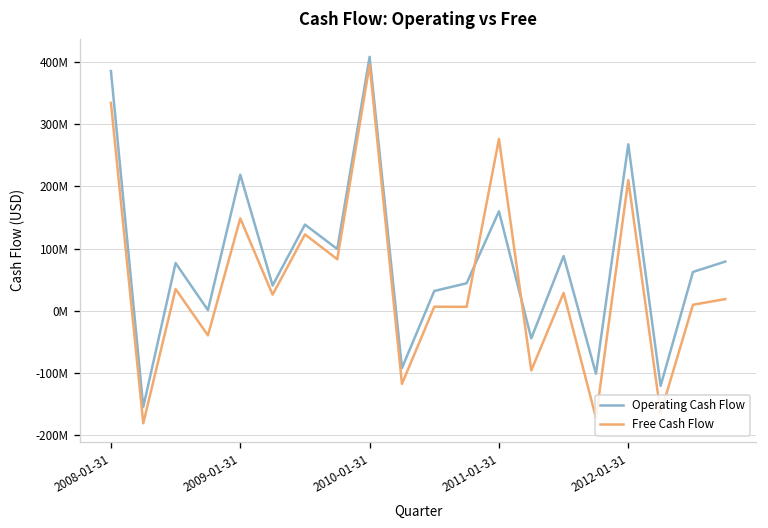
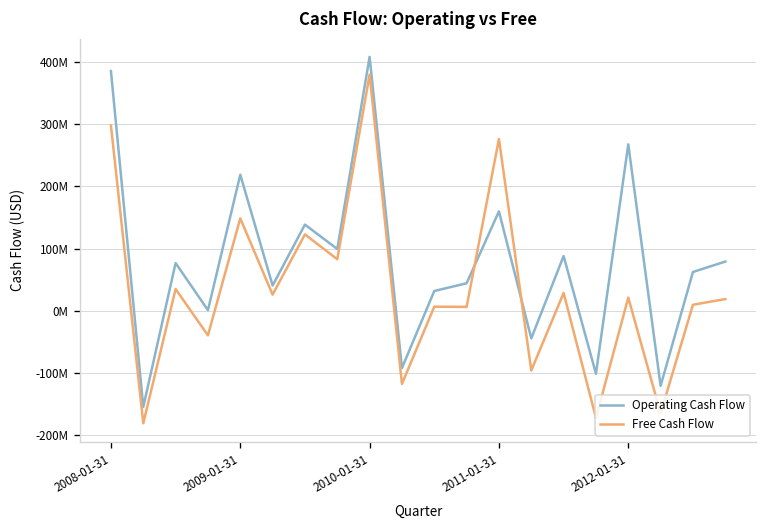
Free Cash Flow, 2008-01-31: 330000000 -> 300000000
Free Cash Flow, 2010-01-31: 400000000 -> 380000000
Free Cash Flow, 2012-01-31: 210000000 -> 20000000
